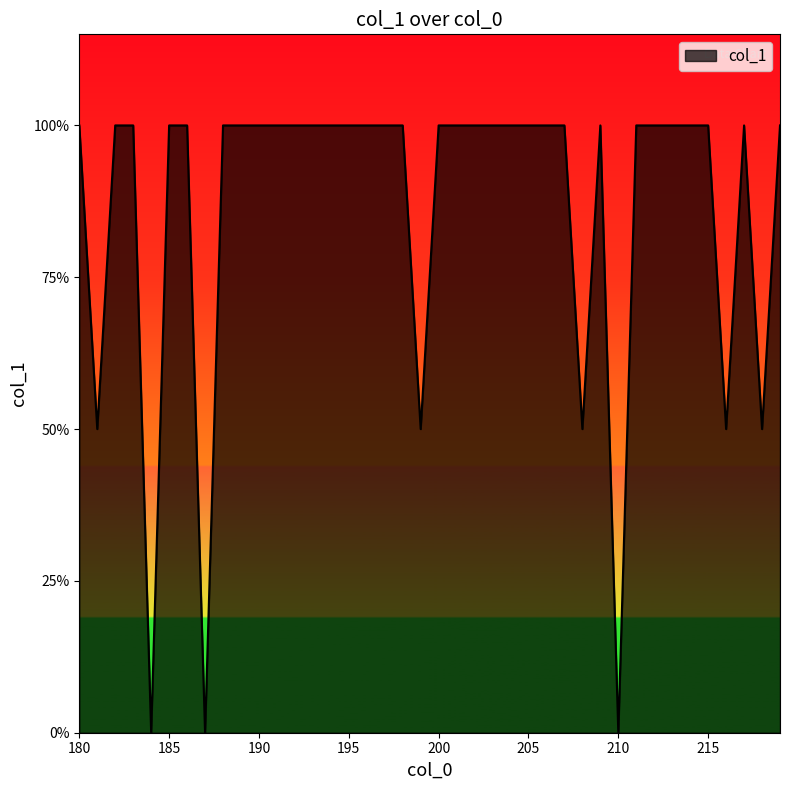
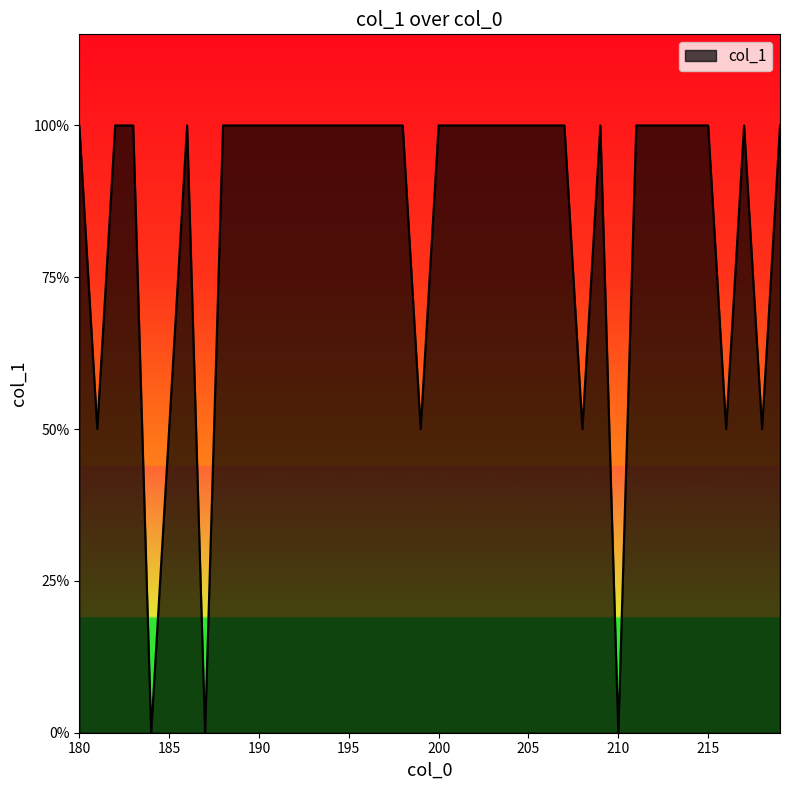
185: 100% -> 50%
